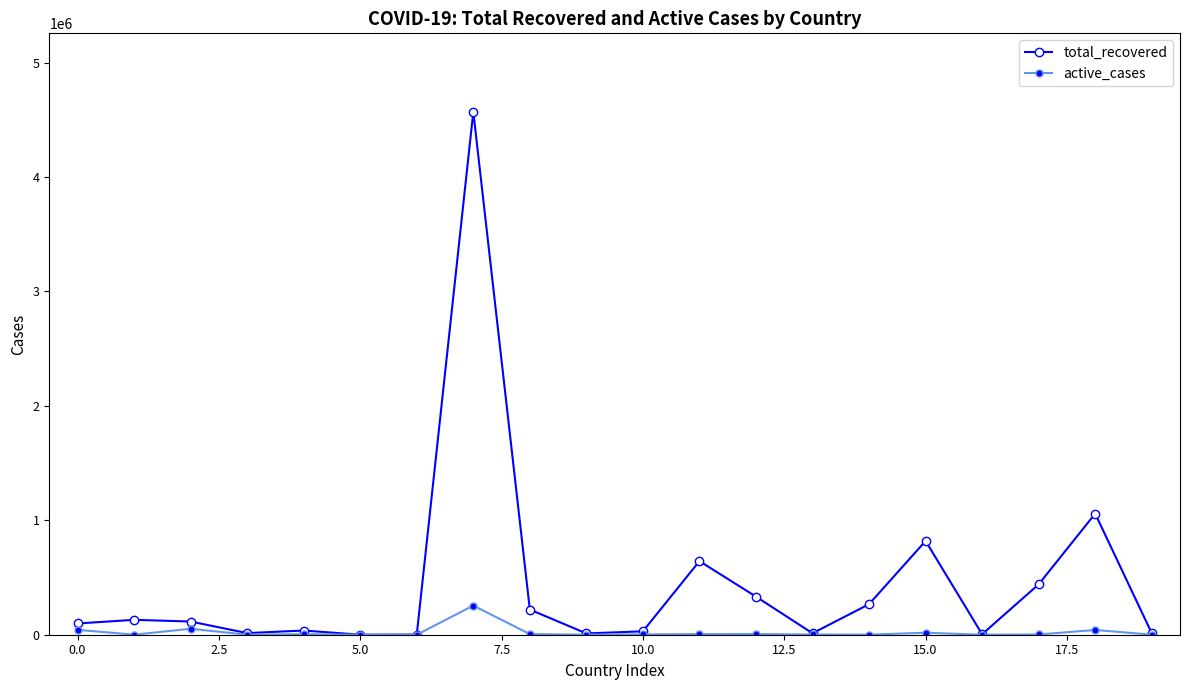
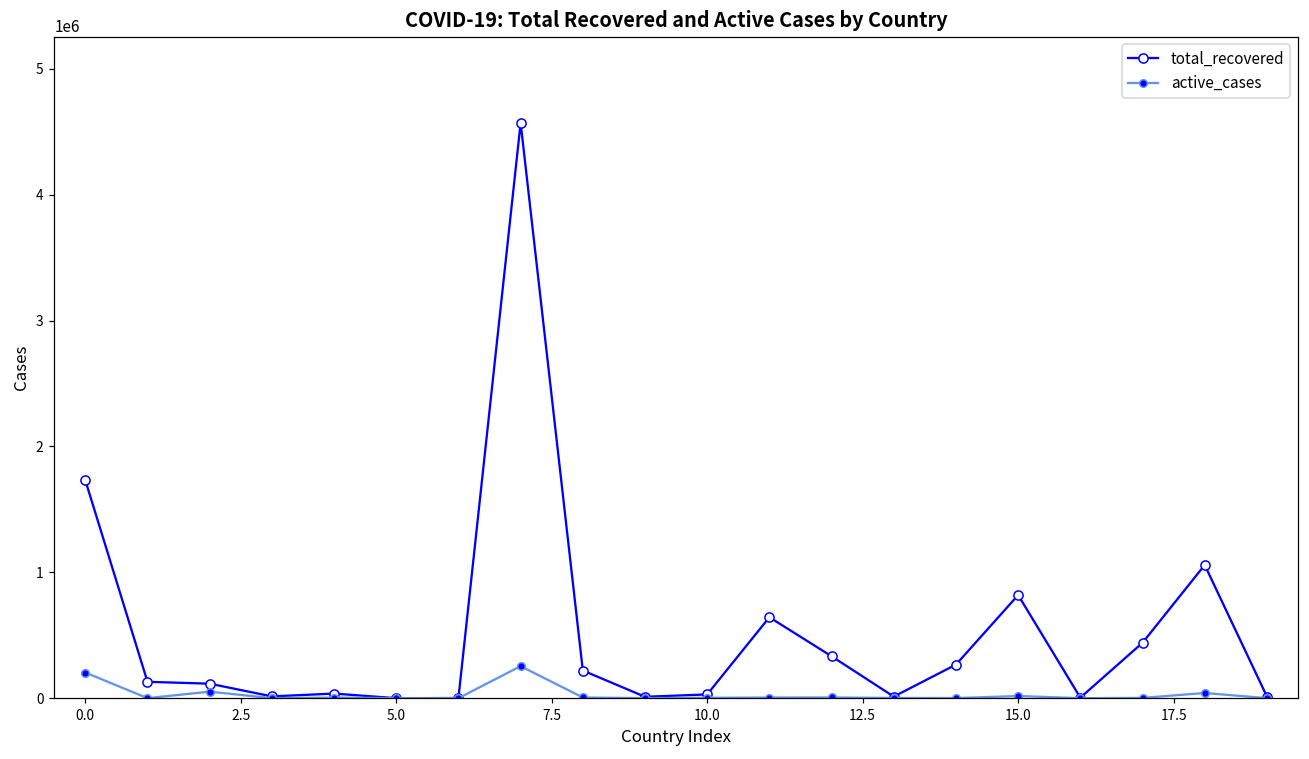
total_recovered, 0.0: 100000 -> 1730000
active_cases, 0.0: 40000 -> 200000
